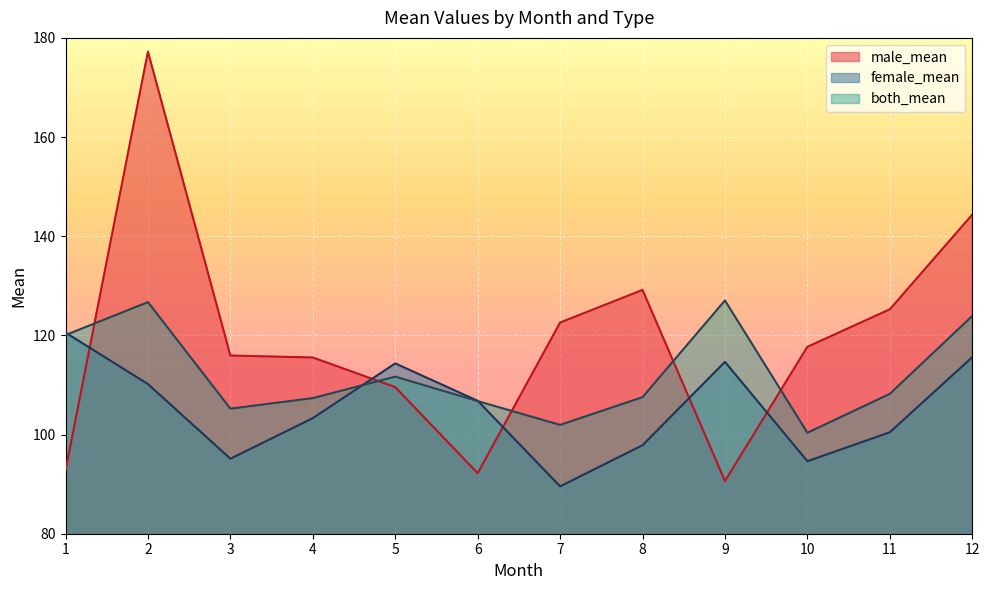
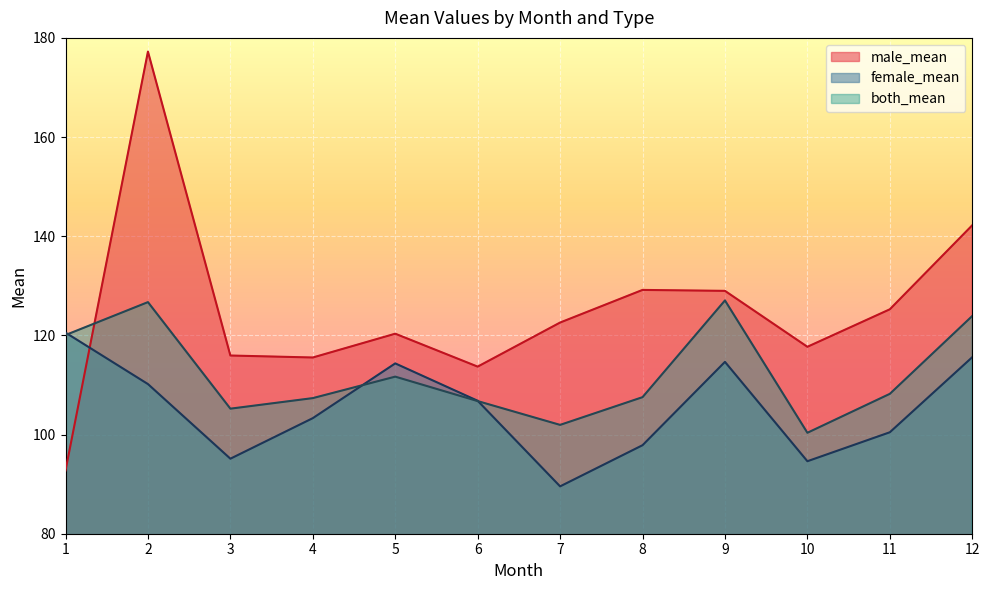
male_mean, 5: 110 -> 120
male_mean, 6: 92 -> 114
male_mean, 9: 91 -> 129
male_mean, 12: 144 -> 142
